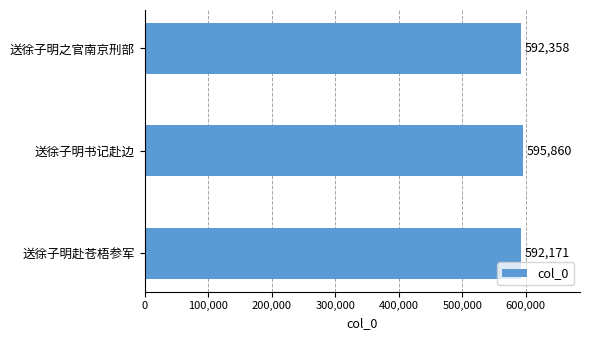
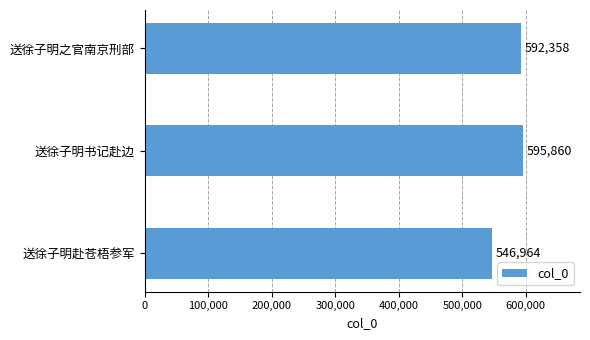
送徐子明赴苍梧参军: 592,171 -> 546,964
